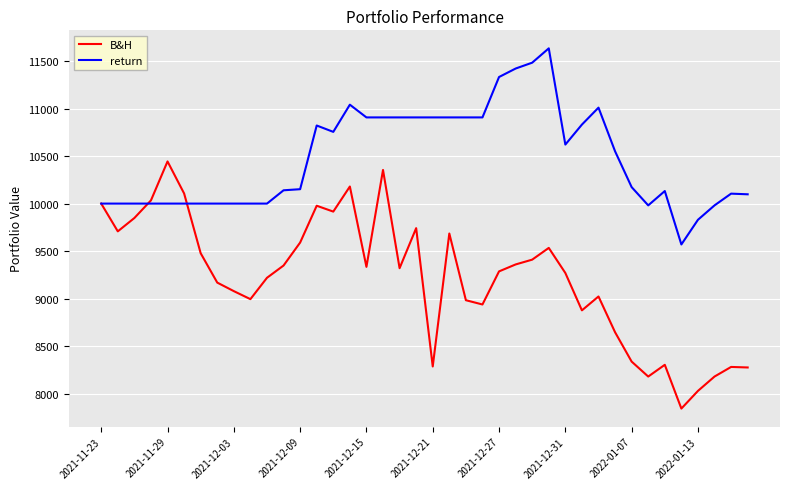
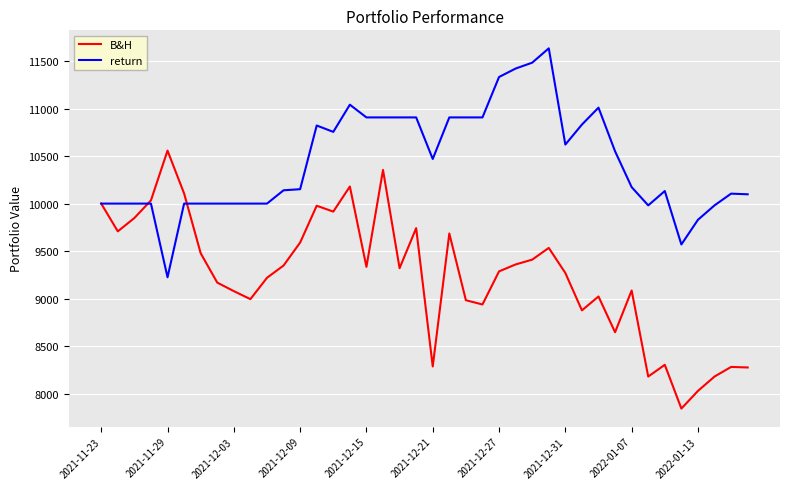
B&H, 2021-11-29: 10400 -> 10600
return, 2021-11-29: 10000 -> 9200
return, 2021-12-21: 10900 -> 10500
B&H, 2022-01-07: 8300 -> 9100
